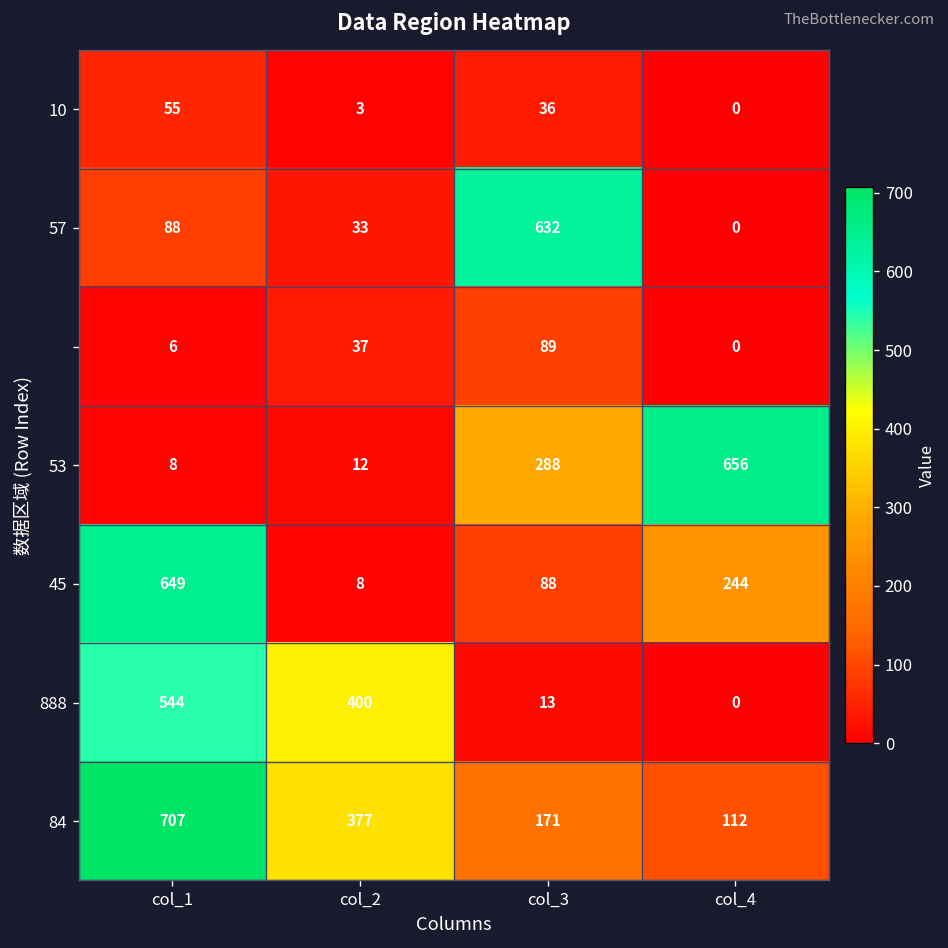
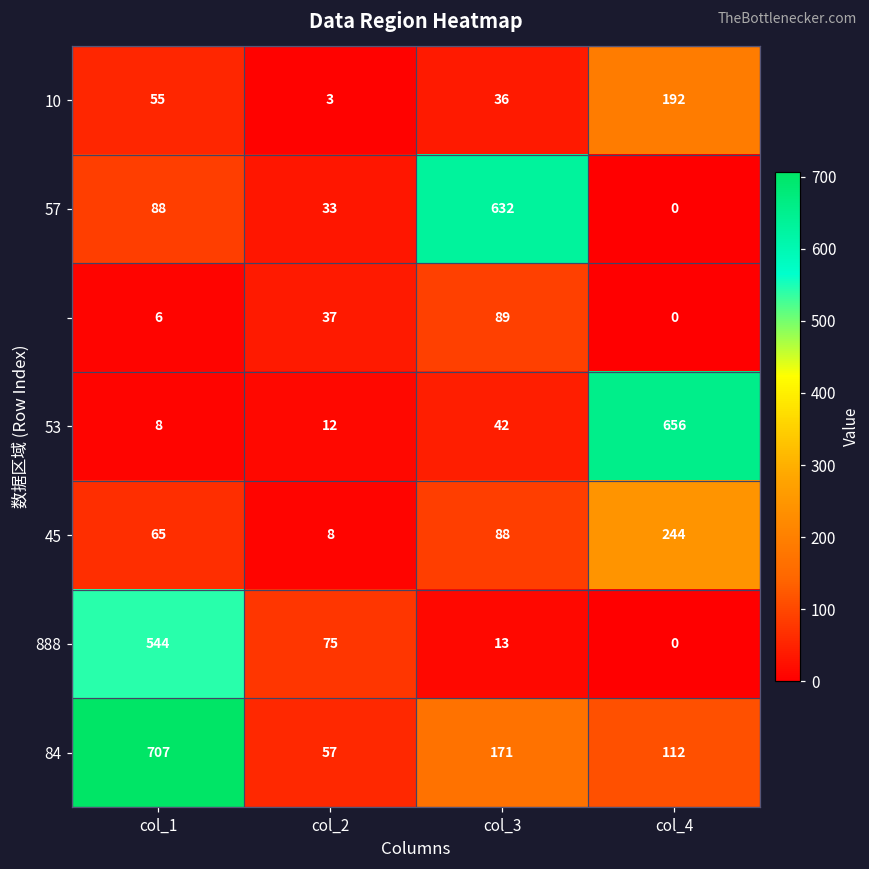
10, col_4: 0 -> 192
53, col_3: 288 -> 42
45, col_1: 649 -> 65
888, col_2: 400 -> 75
84, col_2: 377 -> 57
